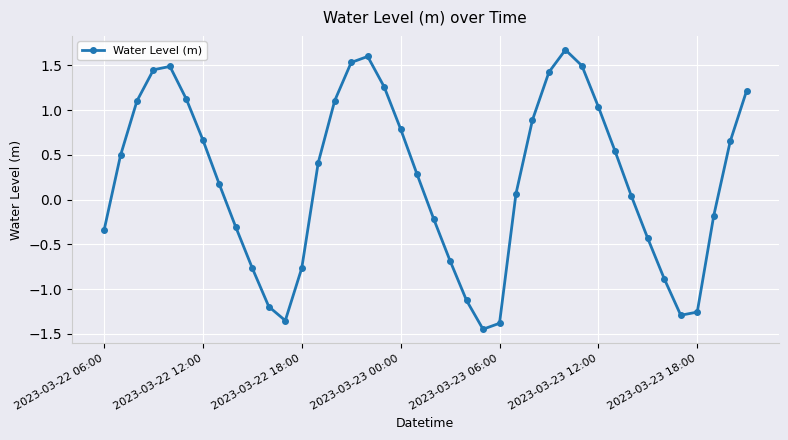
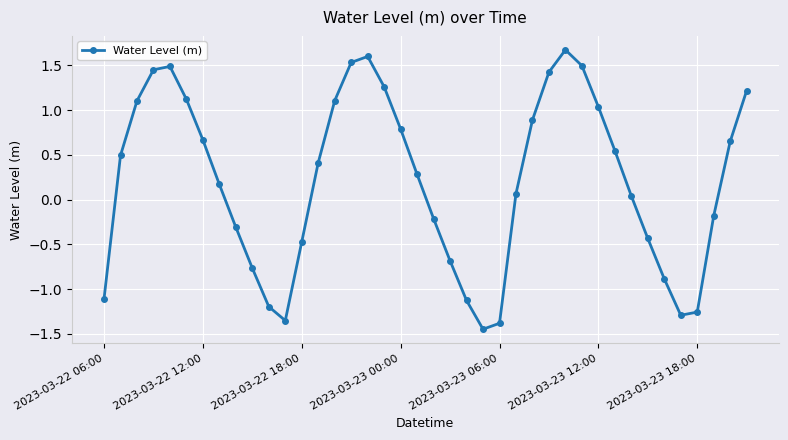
2023-03-22 06:00: -0.3 -> -1.1
2023-03-22 18:00: -0.8 -> -0.5
